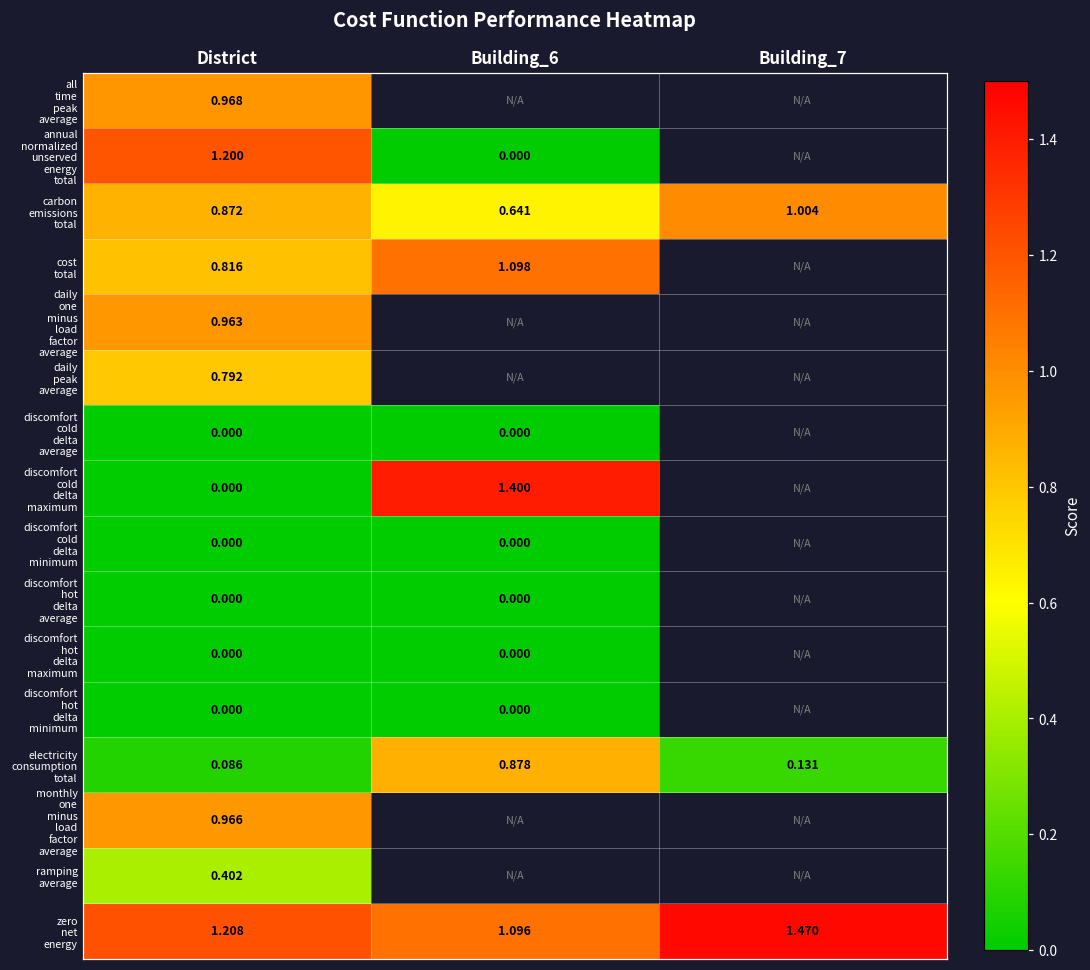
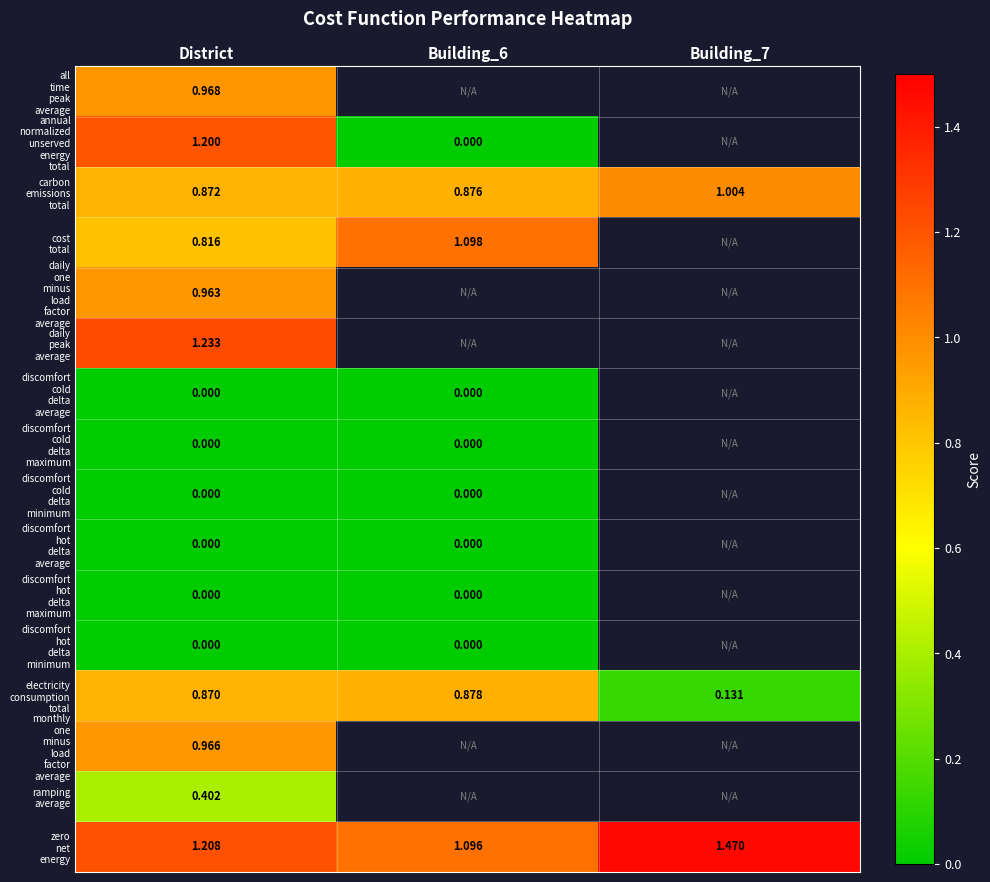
carbon emissions total, Building_6: 0.641 -> 0.876
daily peak average, District: 0.792 -> 1.233
discomfort cold delta maximum, Building_6: 1.400 -> 0.000
electricity consumption total, District: 0.086 -> 0.870
